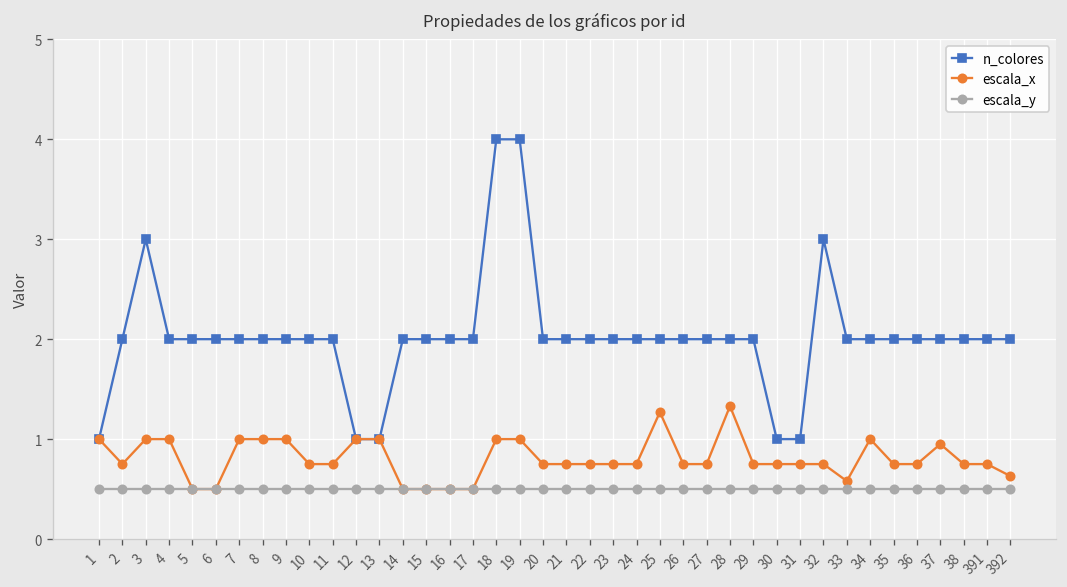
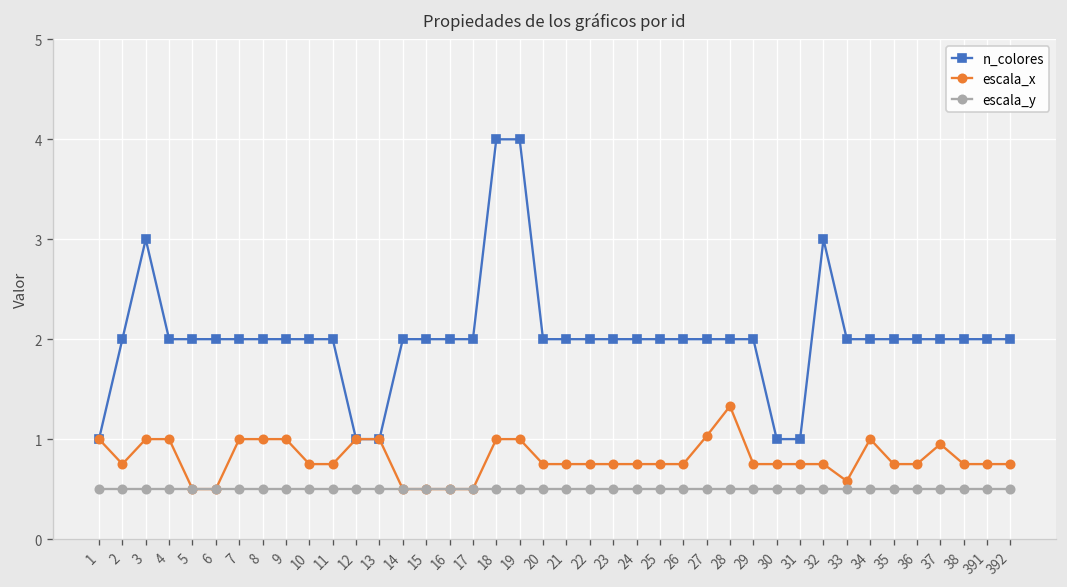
escala_x, 25: 1.3 -> 0.8
escala_x, 27: 0.8 -> 1.0
escala_x, 392: 0.6 -> 0.8
